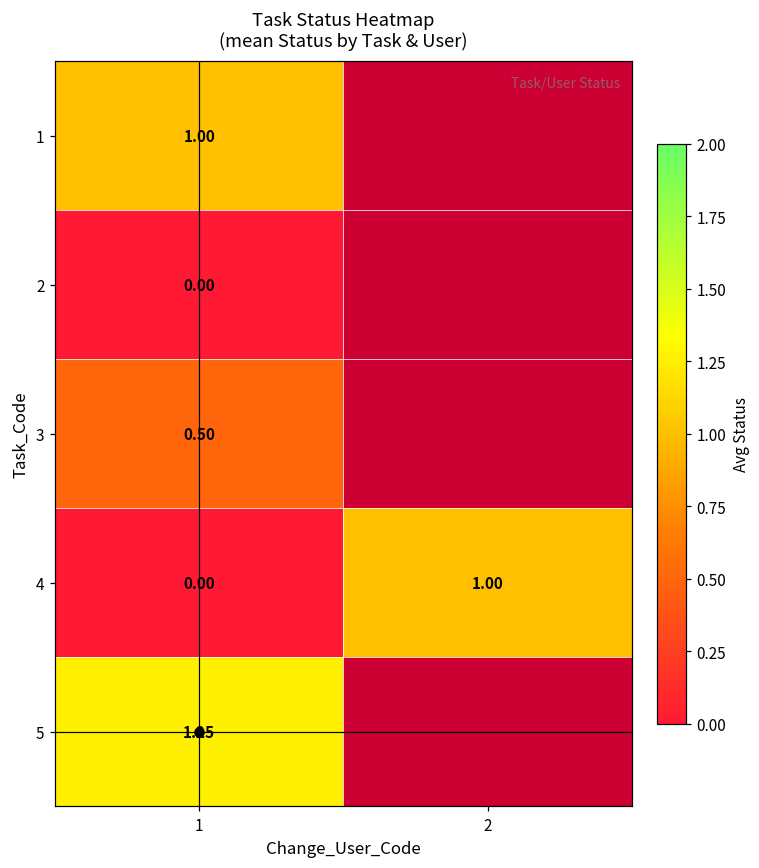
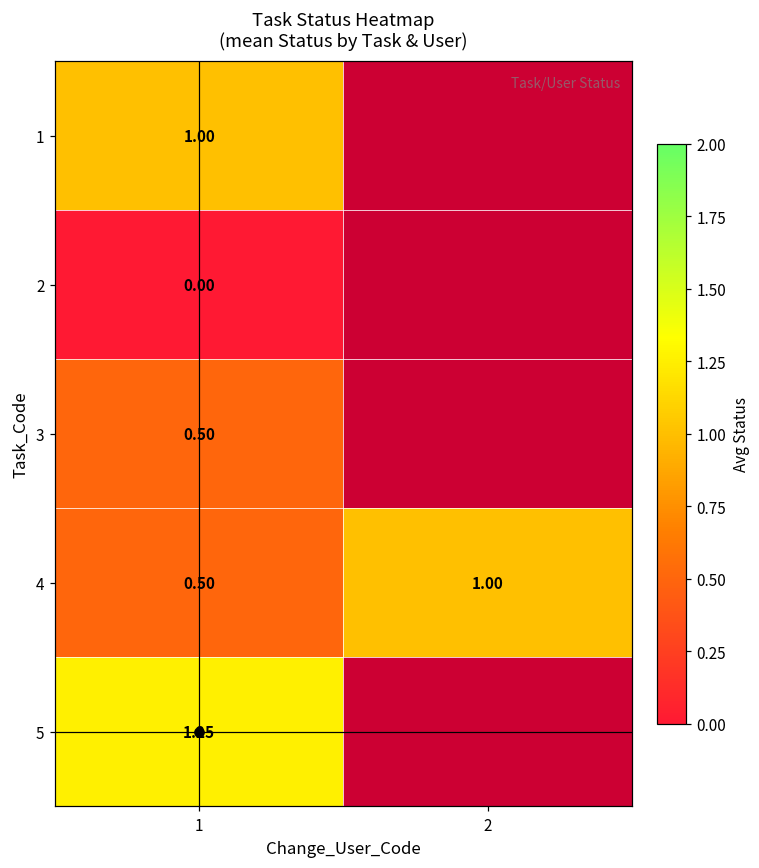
4, 1: 0.00 -> 0.50
